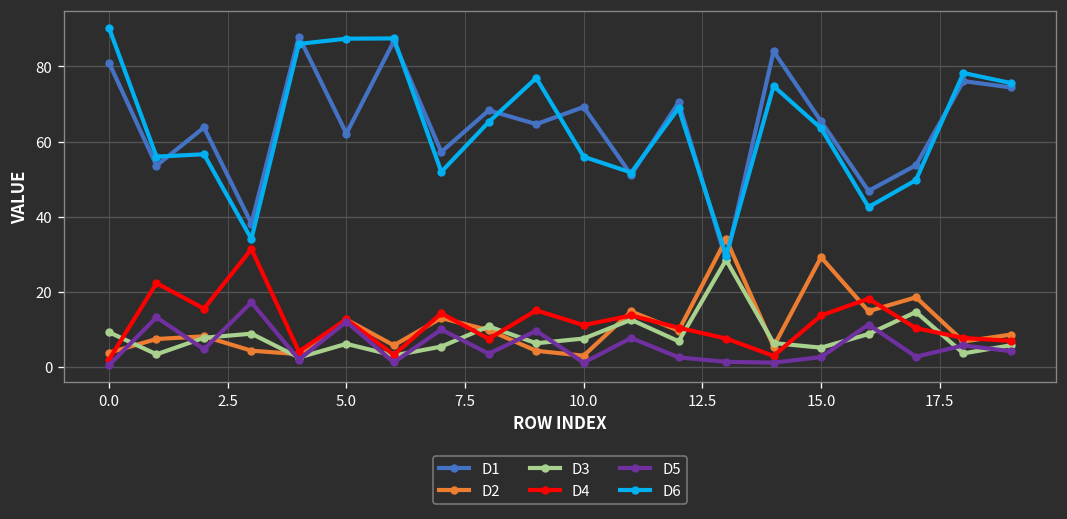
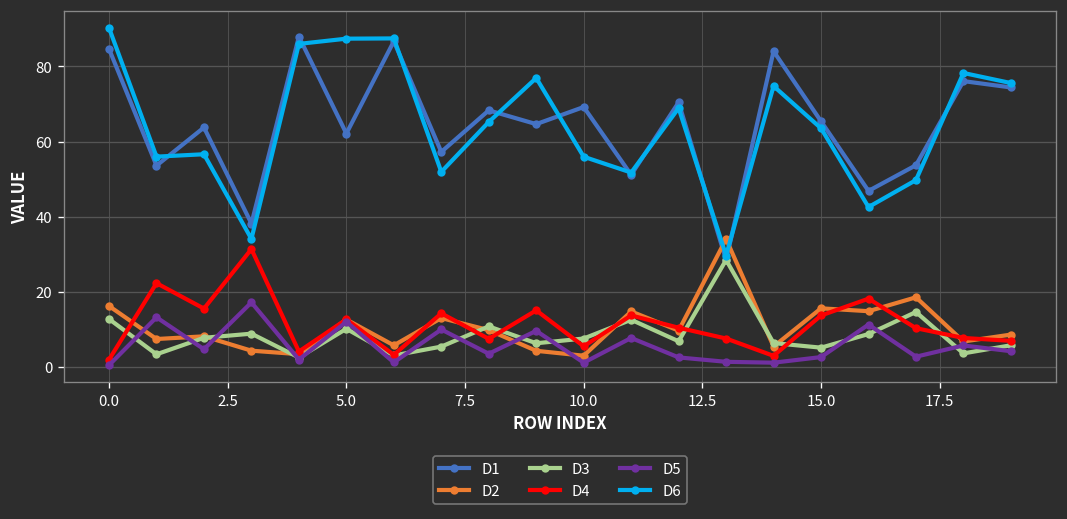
D1, 0.0: 81 -> 85
D2, 0.0: 4 -> 16
D3, 0.0: 9 -> 13
D3, 5.0: 6 -> 10
D4, 10.0: 11 -> 6
D2, 15.0: 29 -> 16
